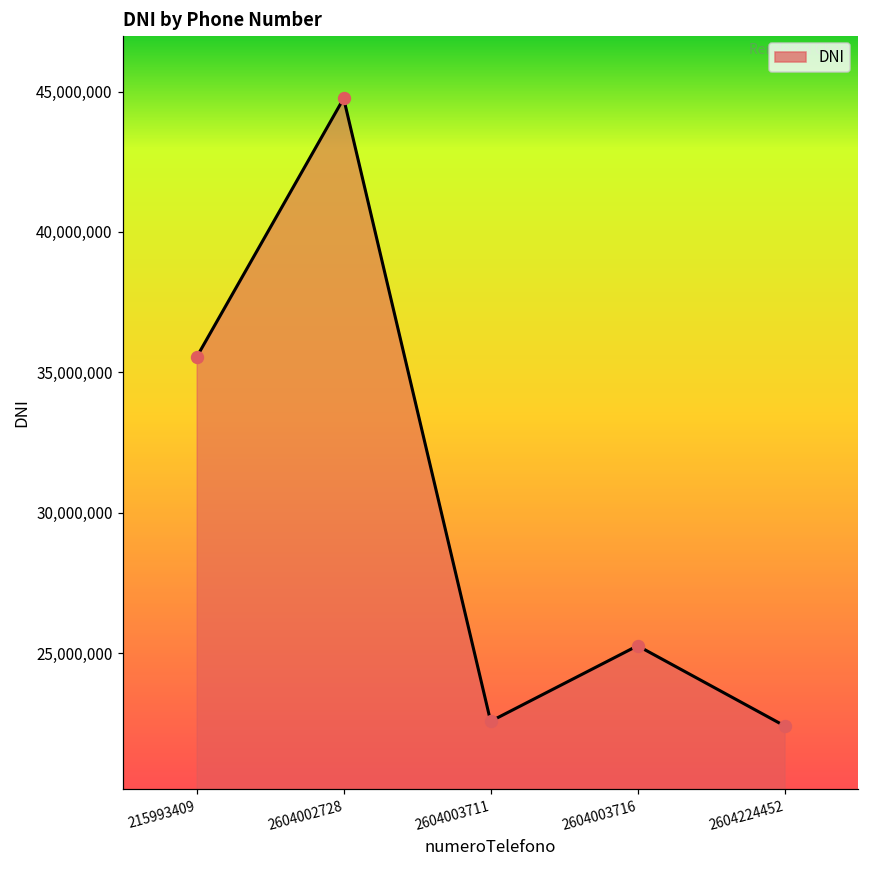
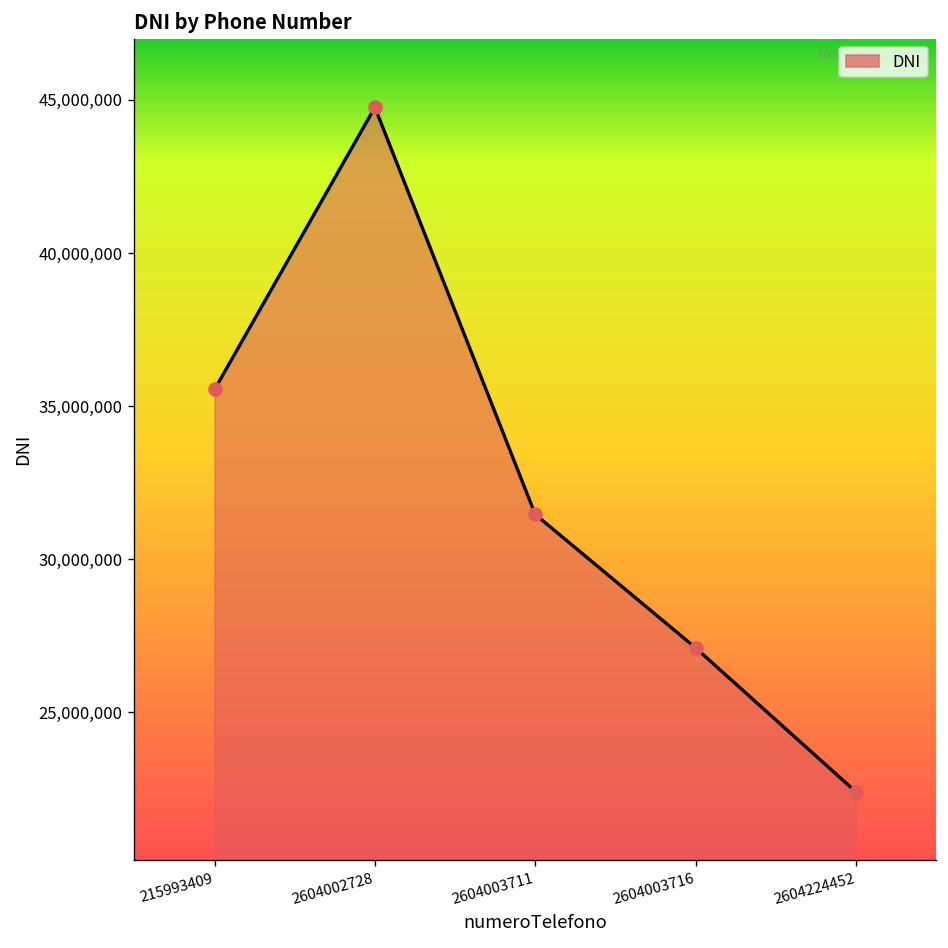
2604003711: 22,600,000 -> 31,500,000
2604003716: 25,300,000 -> 27,100,000
